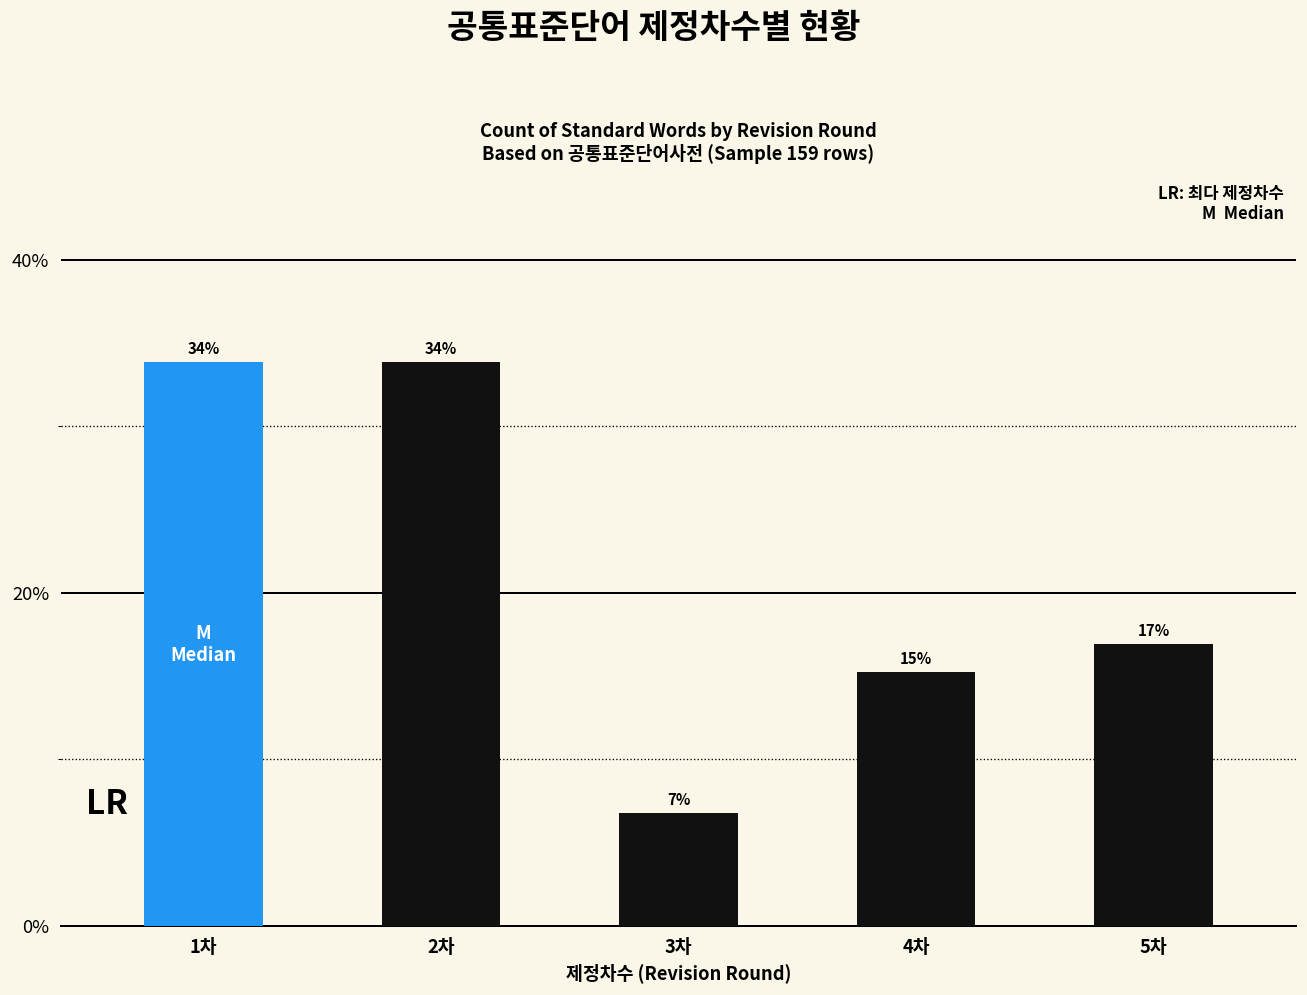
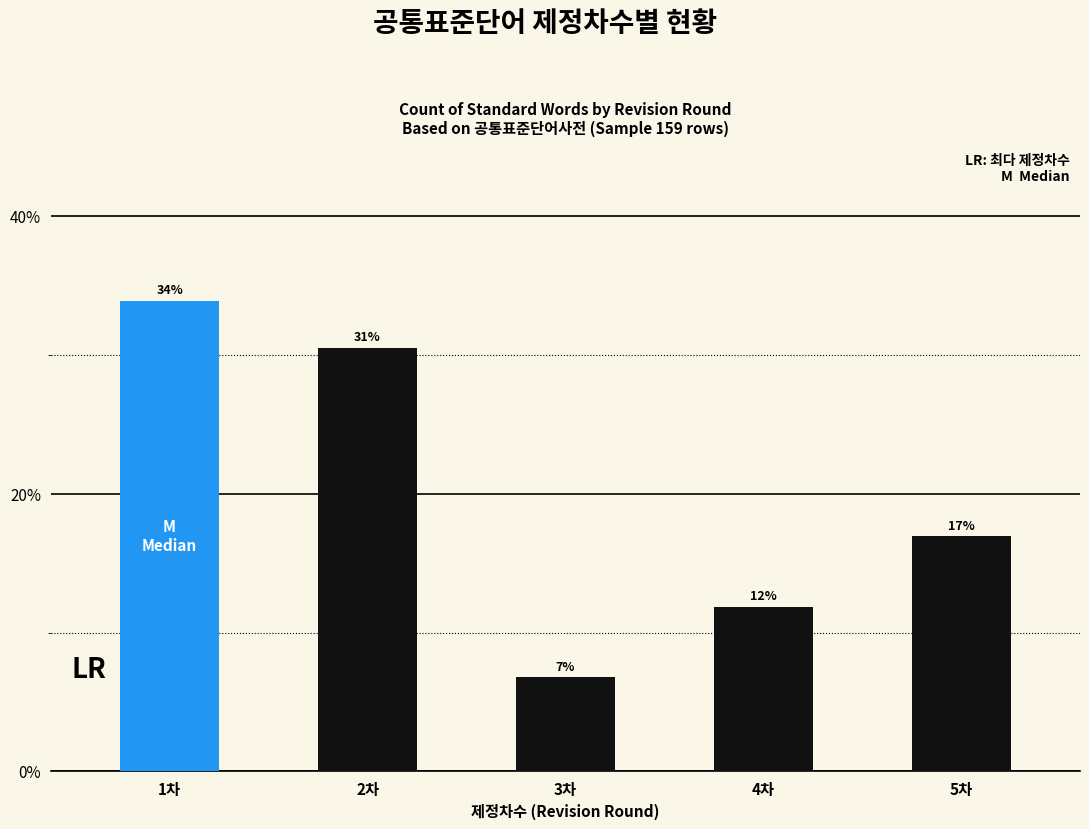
2차: 34% -> 31%
4차: 15% -> 12%
